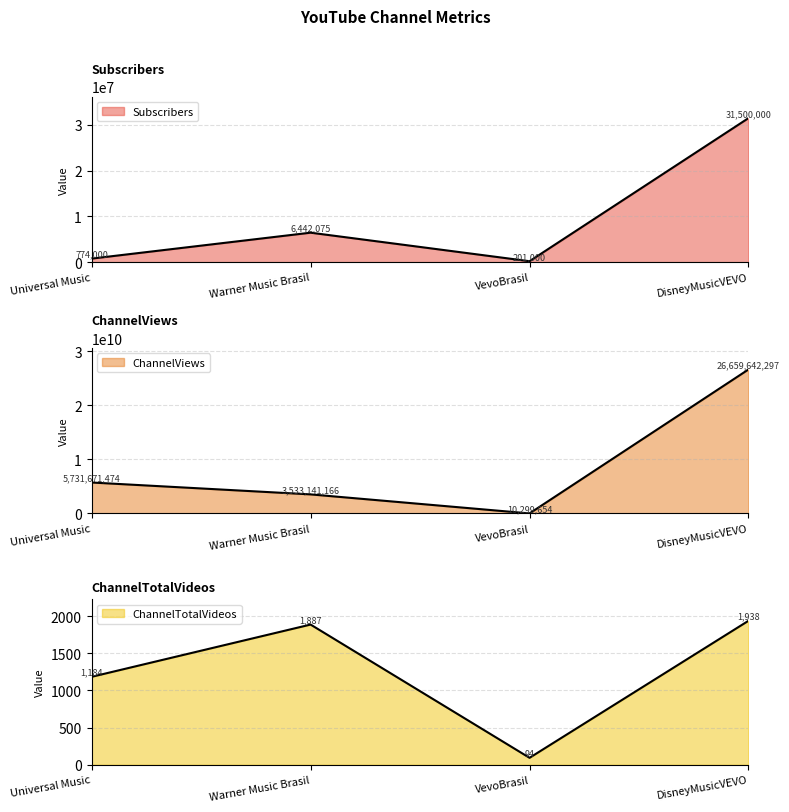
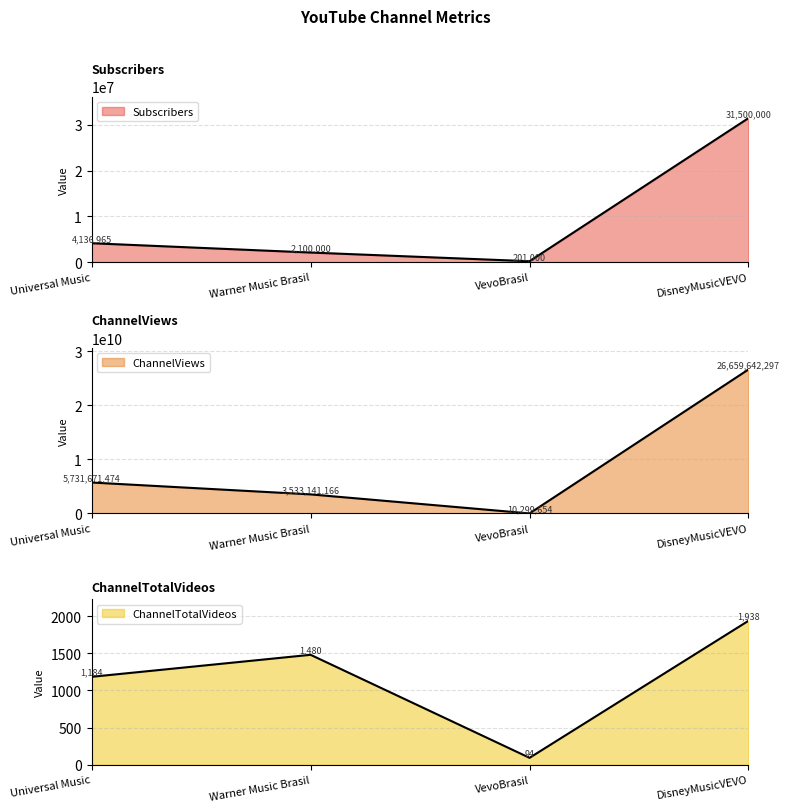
Subscribers, Universal Music: 774,000 -> 4,136,965
Subscribers, Warner Music Brasil: 6,442,075 -> 2,100,000
ChannelTotalVideos, Warner Music Brasil: 1,887 -> 1,480
